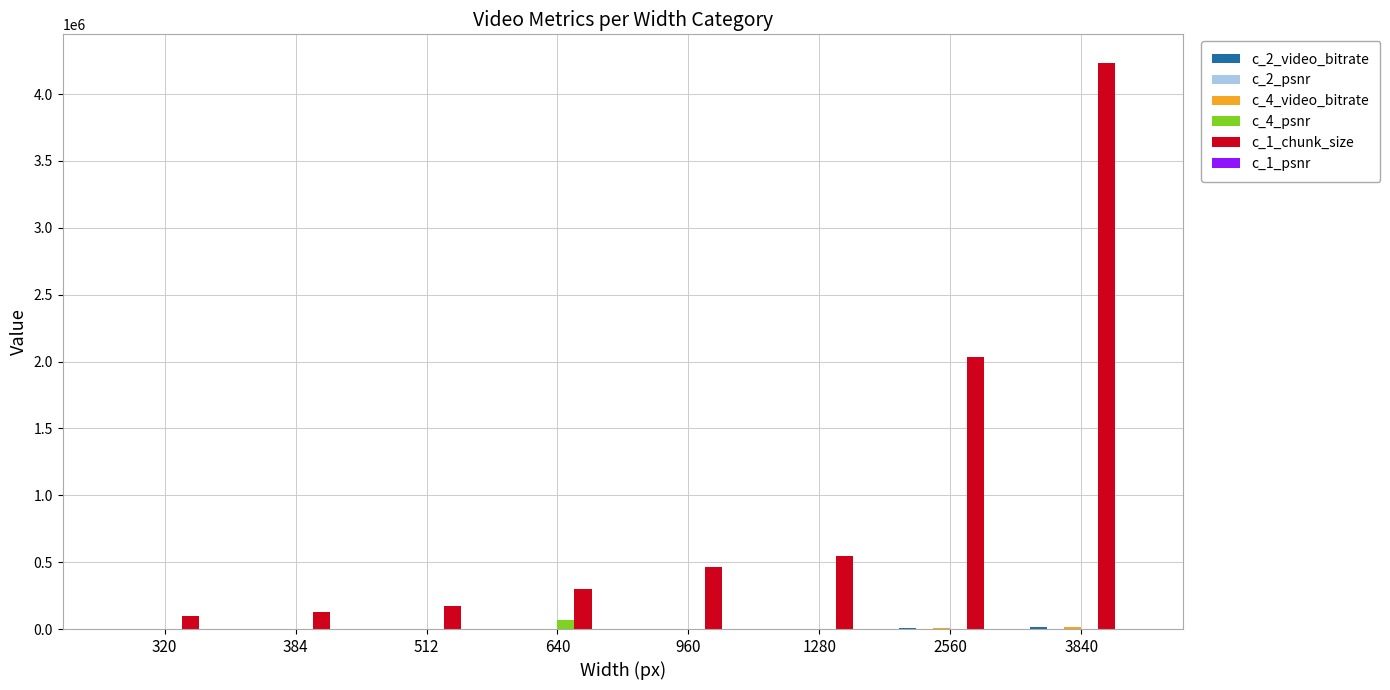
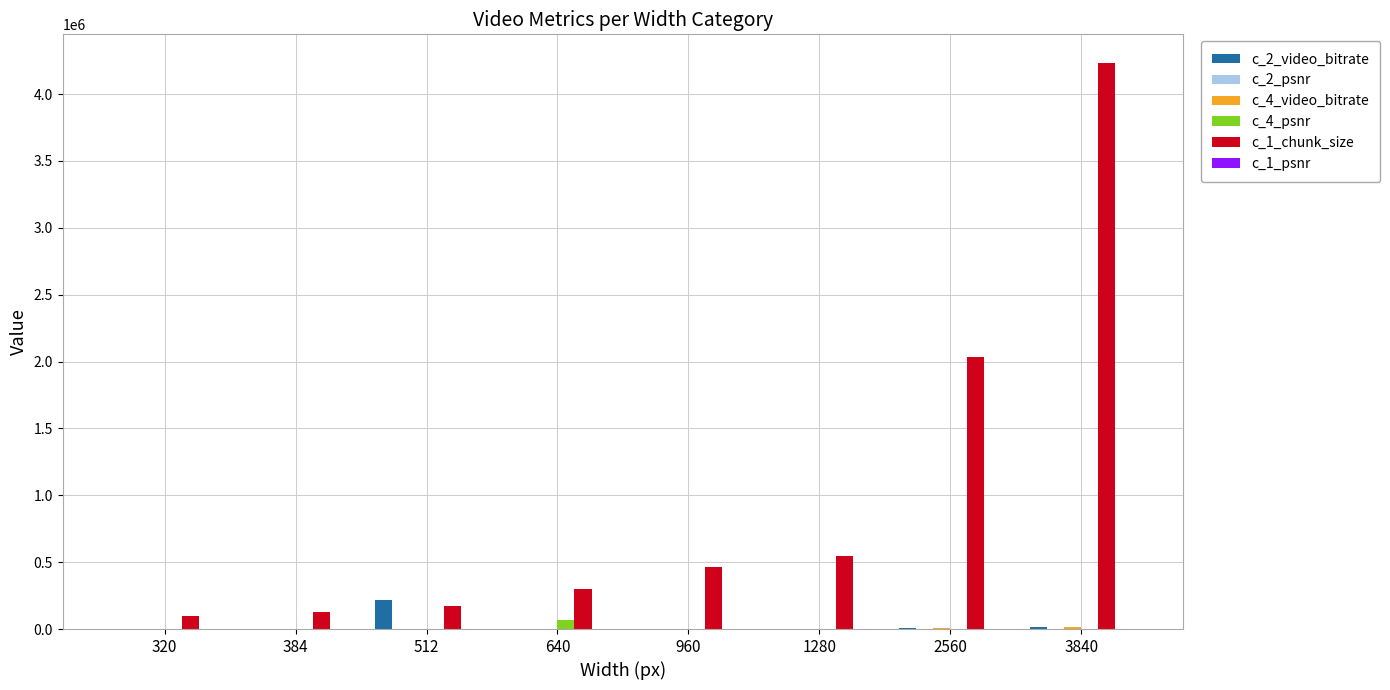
c_2_video_bitrate, 512: 0 -> 220000
